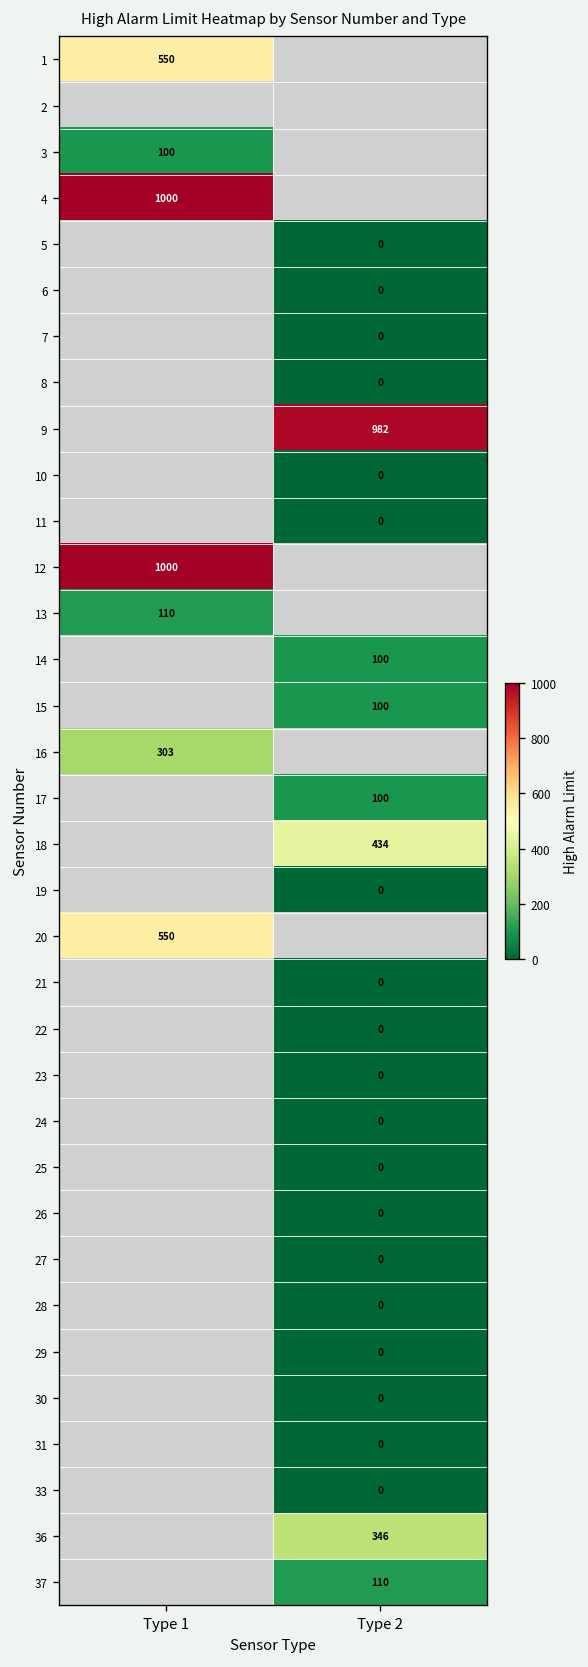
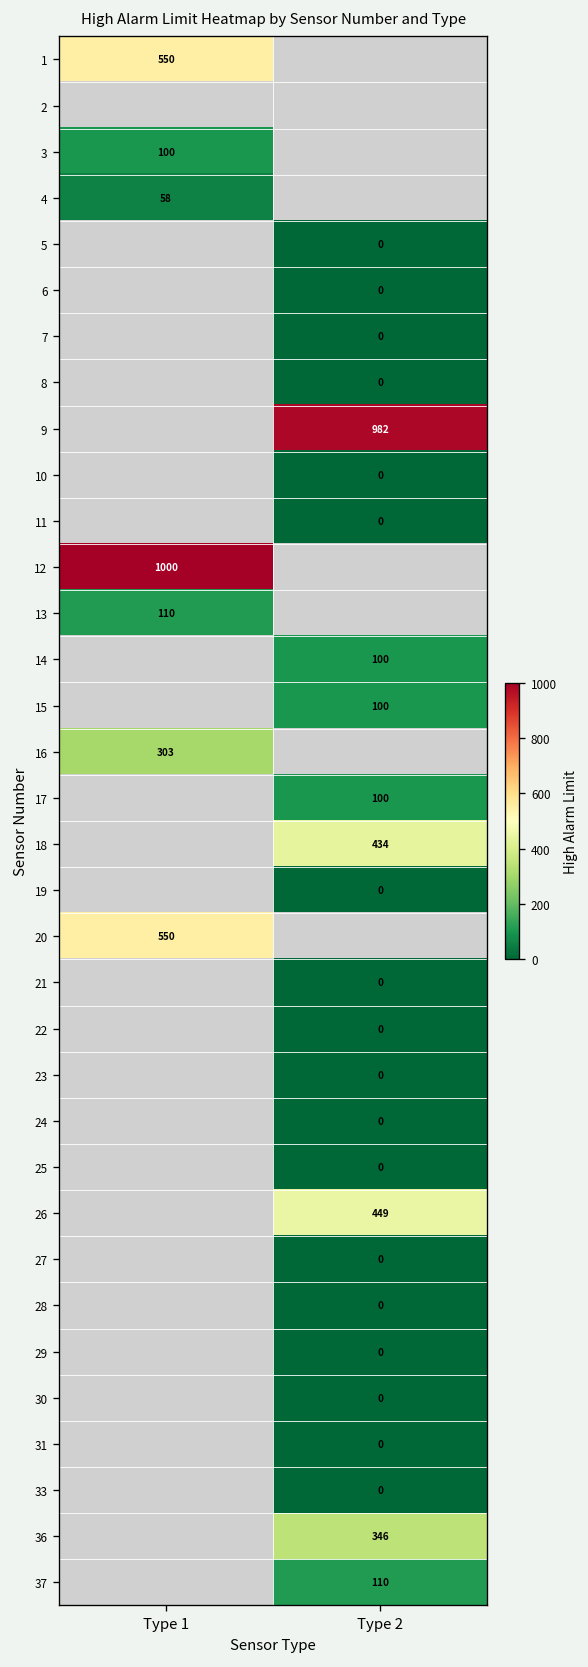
4, Type 1: 1000 -> 58
26, Type 2: 0 -> 449
